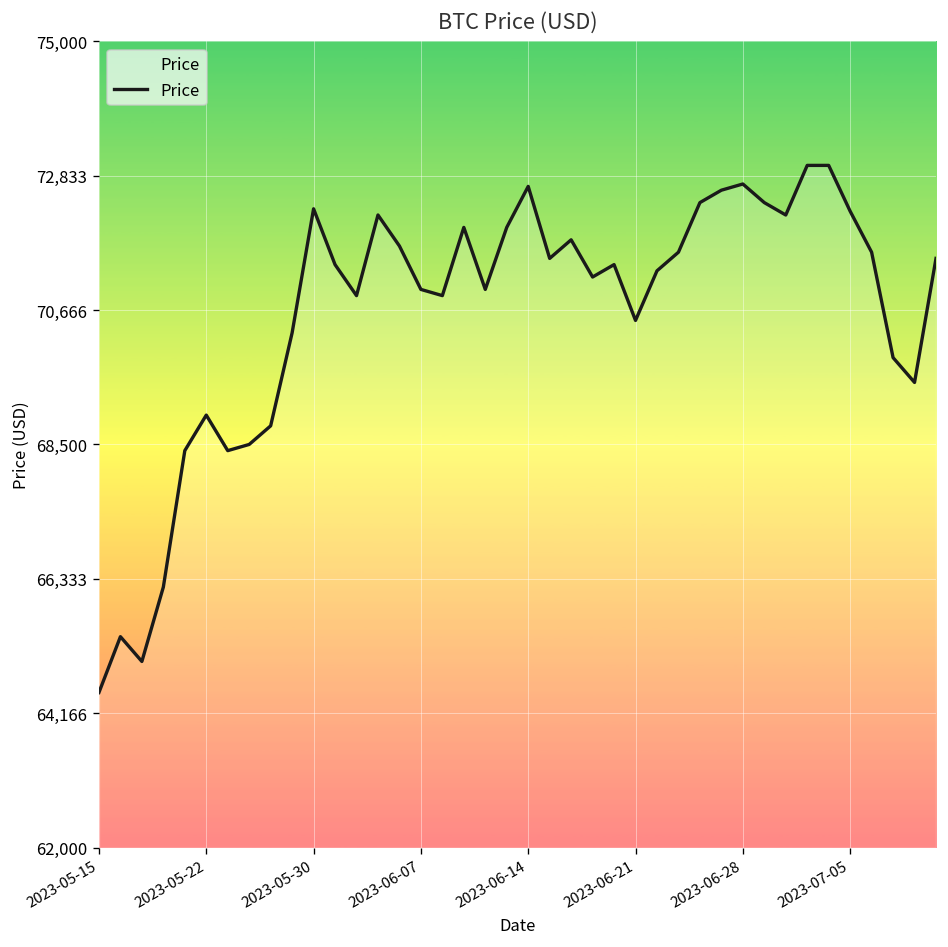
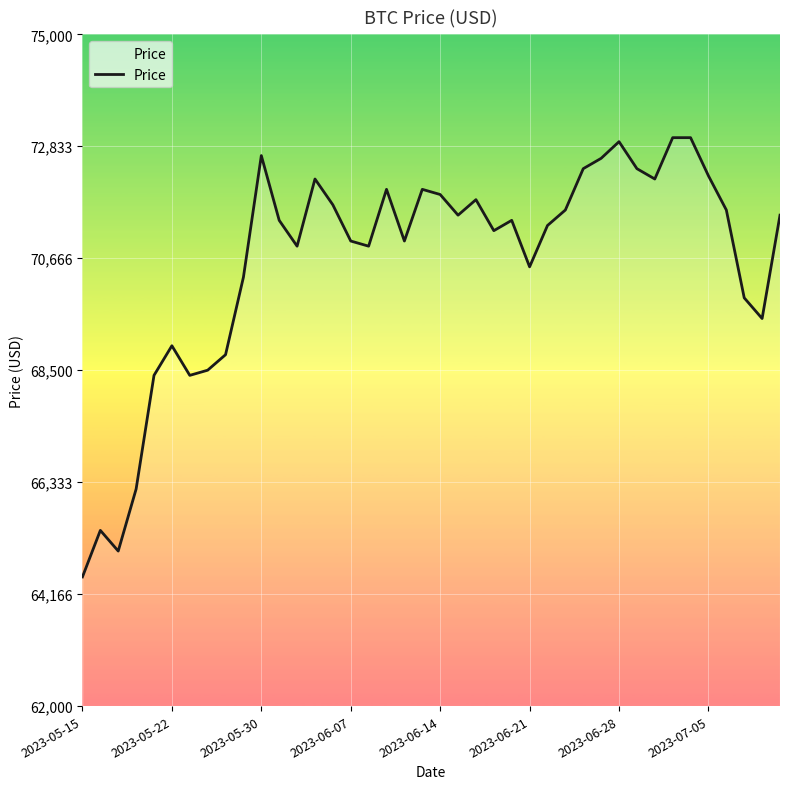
2023-05-30: 72,300 -> 72,700
2023-06-14: 72,700 -> 71,900
2023-06-28: 72,700 -> 72,900
